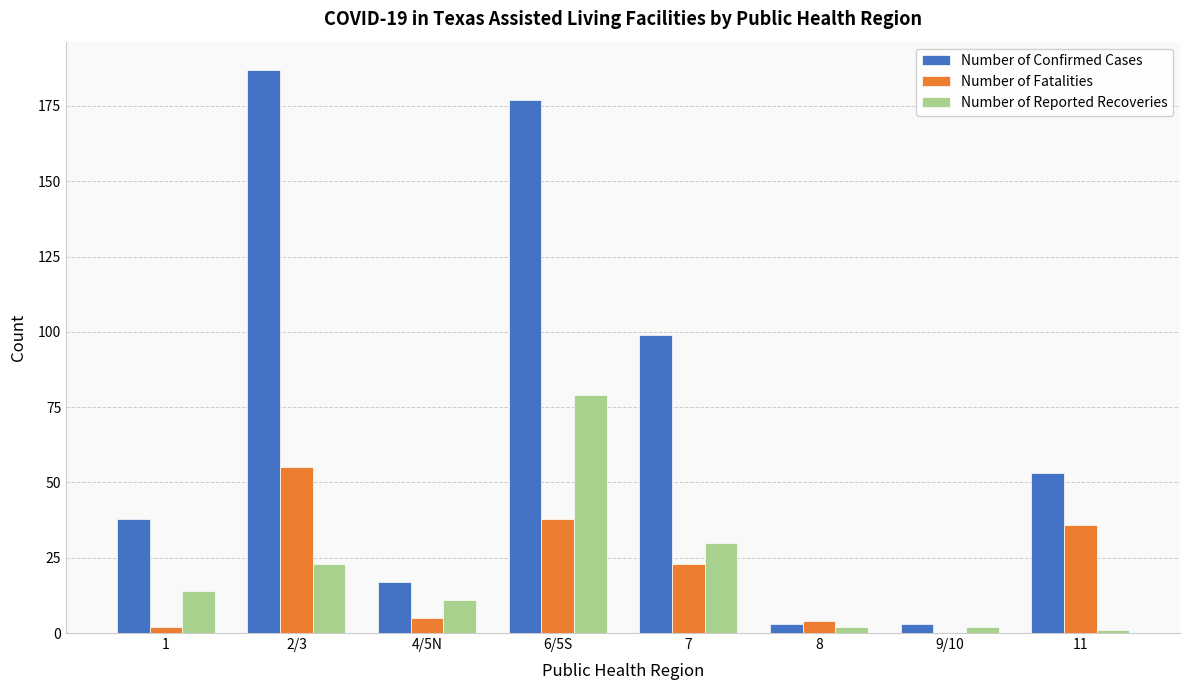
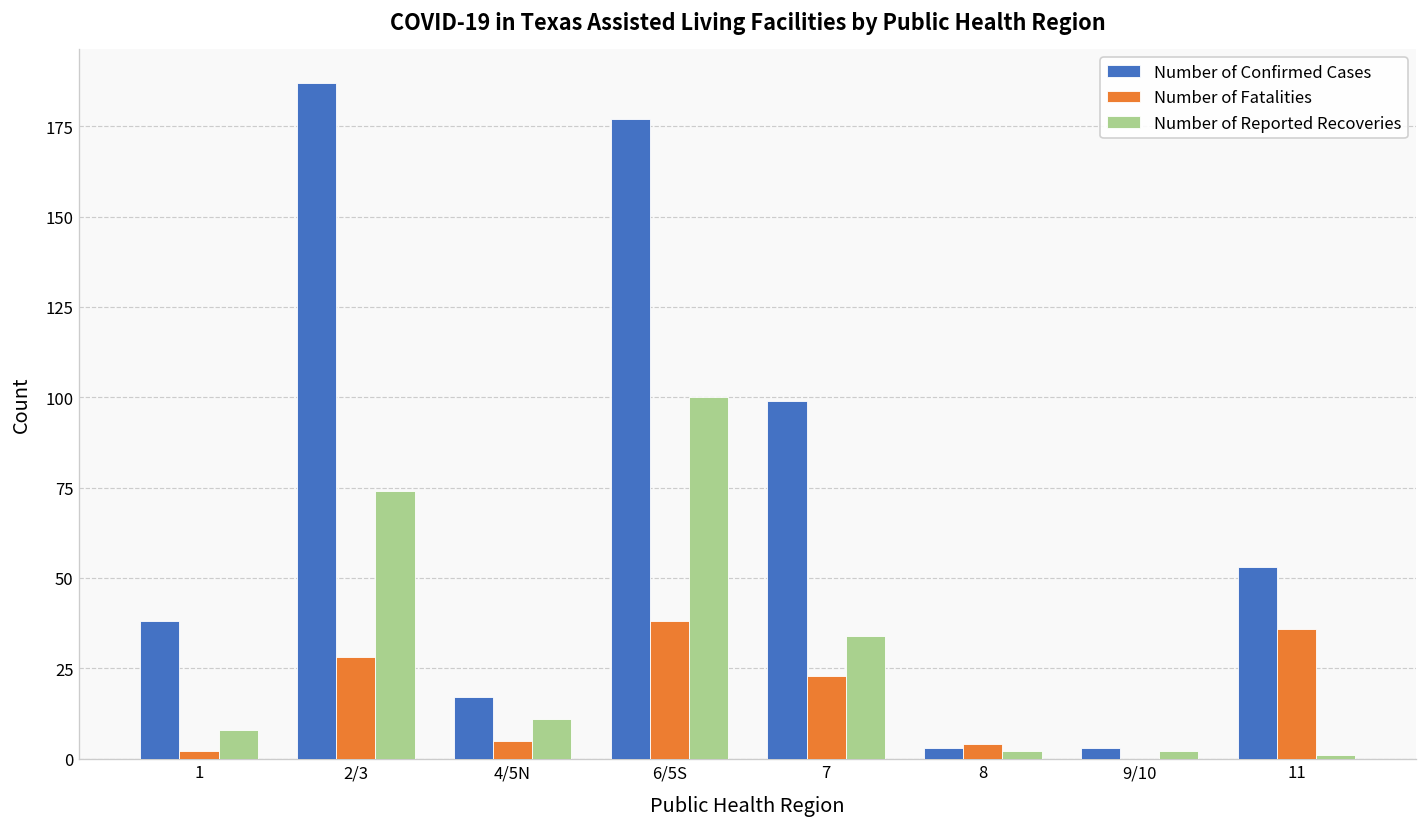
Number of Reported Recoveries, 1: 14 -> 8
Number of Fatalities, 2/3: 55 -> 28
Number of Reported Recoveries, 2/3: 23 -> 74
Number of Reported Recoveries, 6/5S: 79 -> 100
Number of Reported Recoveries, 7: 30 -> 34
